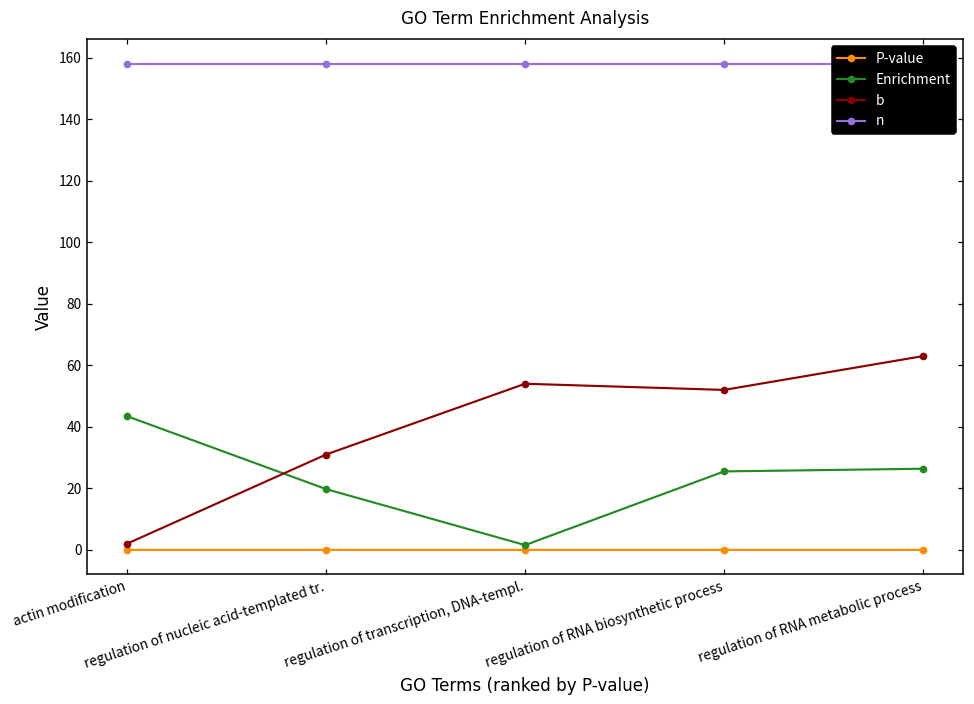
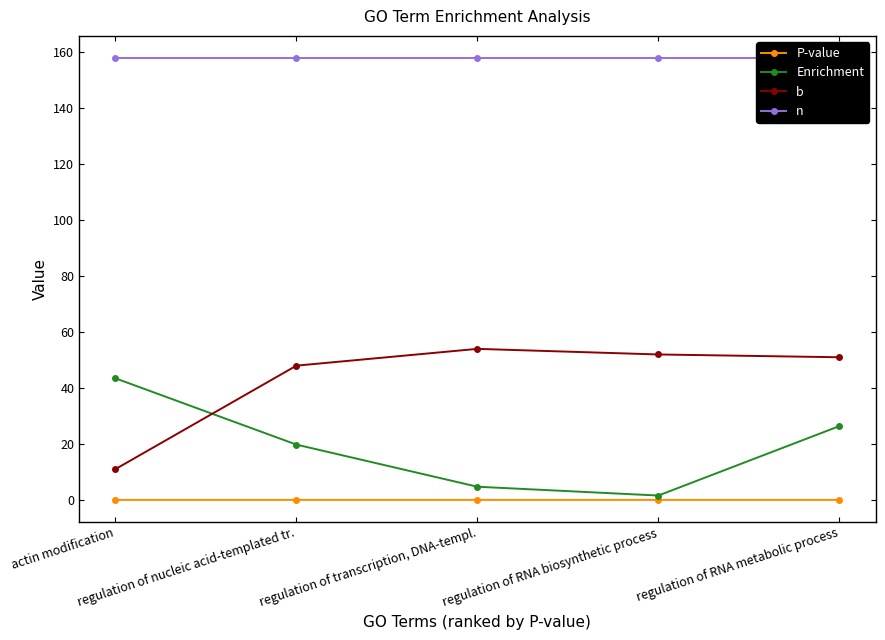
b, actin modification: 2 -> 11
b, regulation of nucleic acid-templated tr.: 31 -> 48
Enrichment, regulation of transcription, DNA-templ.: 2 -> 5
Enrichment, regulation of RNA biosynthetic process: 26 -> 2
b, regulation of RNA metabolic process: 63 -> 51
